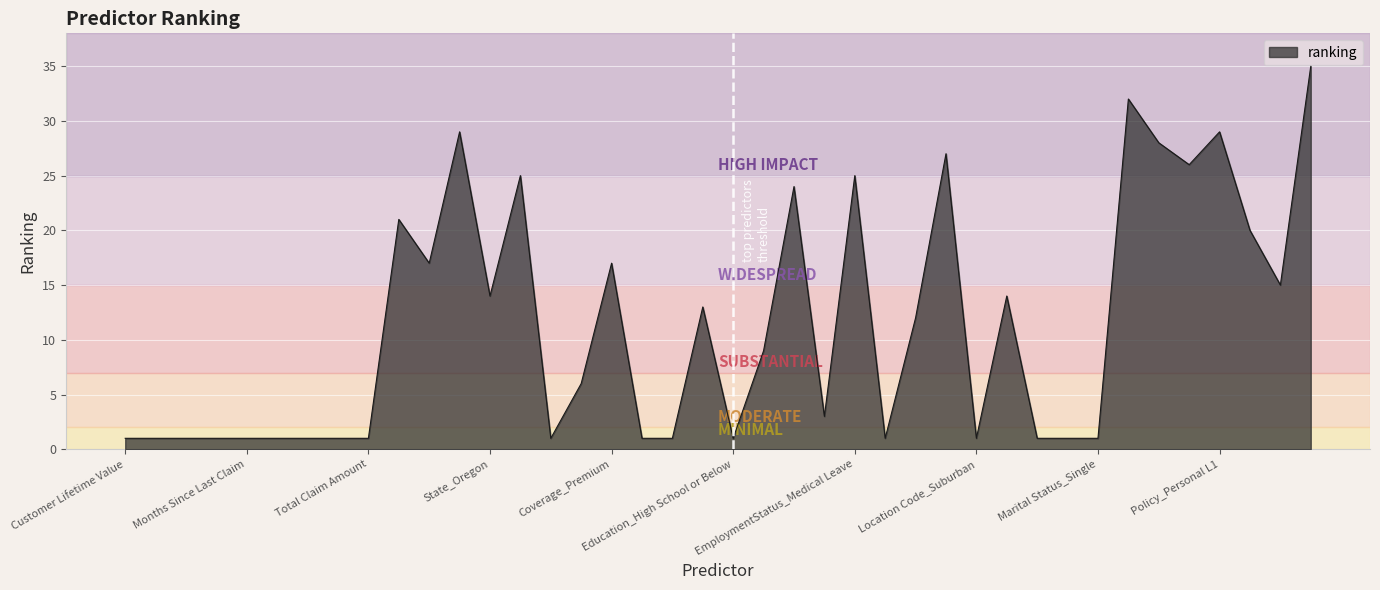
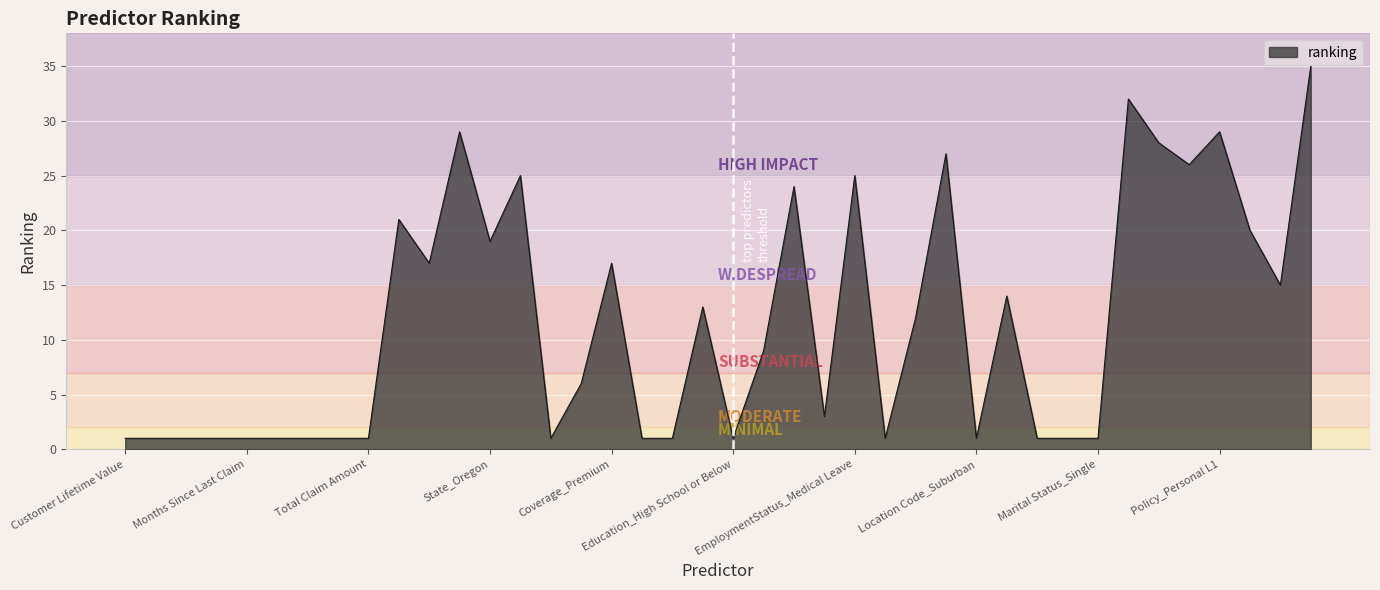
State_Oregon: 14 -> 19
